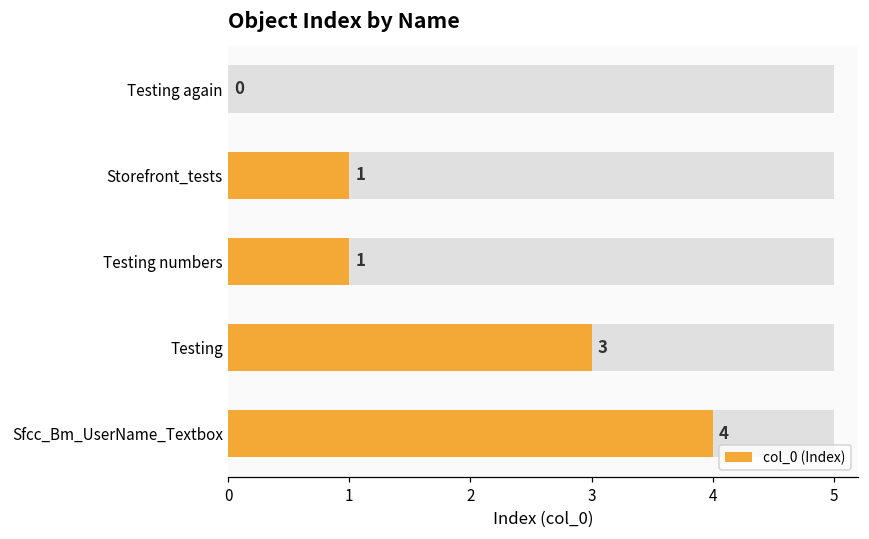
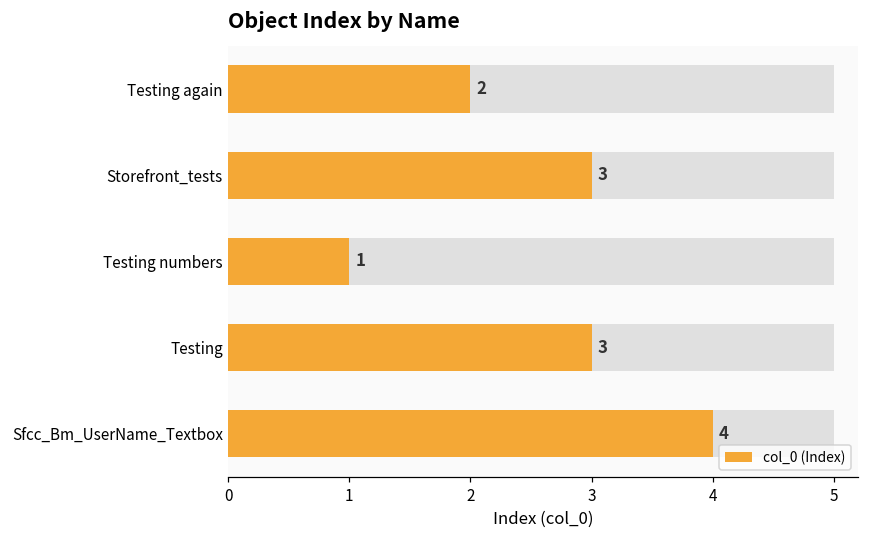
col_0 (Index), Testing again: 0 -> 2
col_0 (Index), Storefront_tests: 1 -> 3
